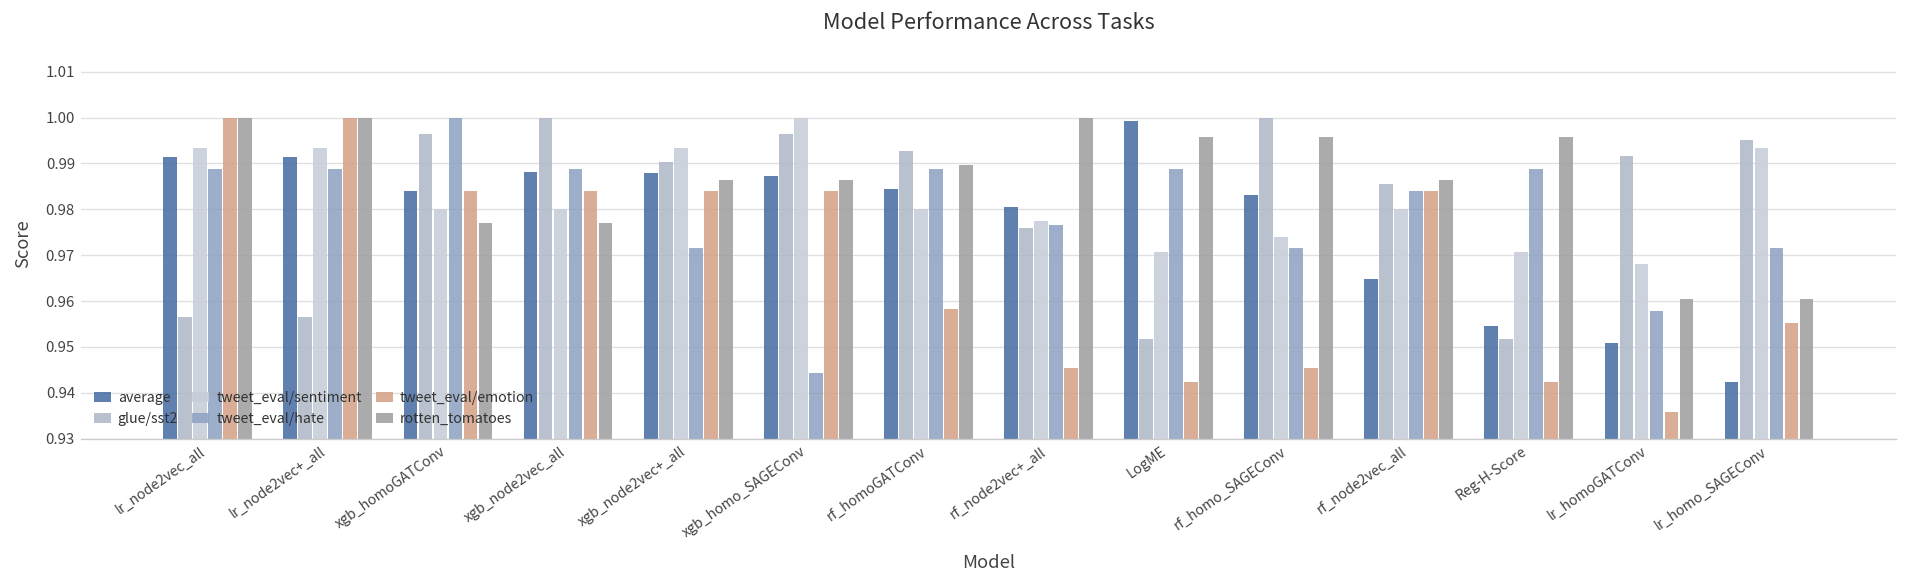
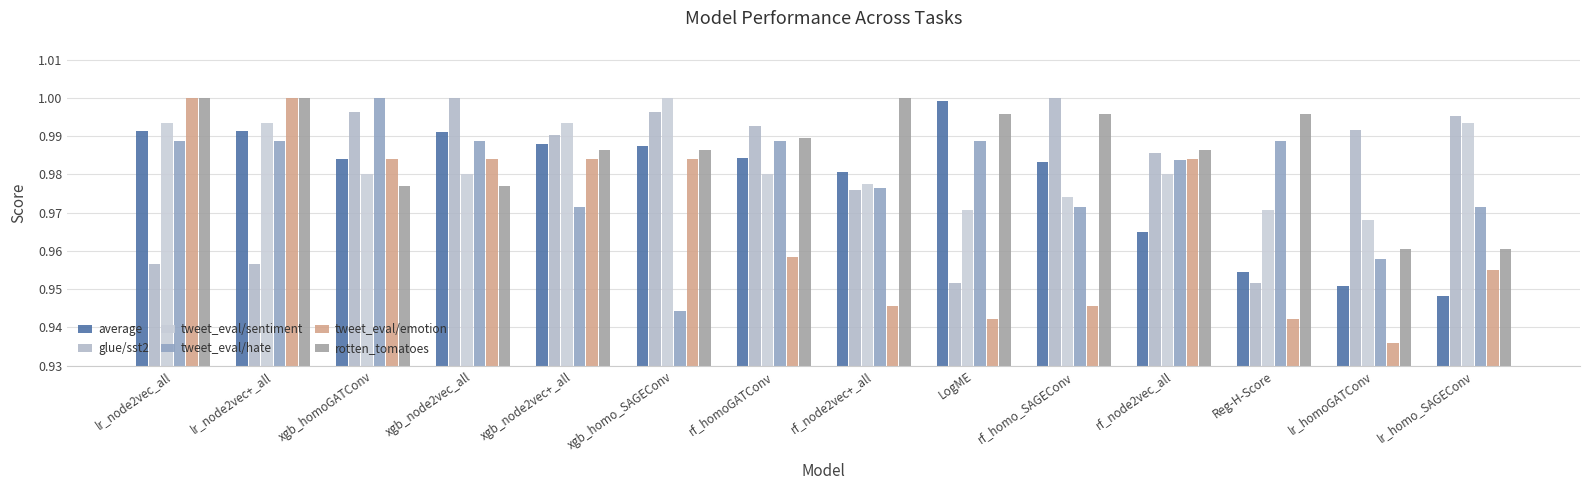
average, xgb_node2vec_all: 0.988 -> 0.991
average, lr_homo_SAGEConv: 0.942 -> 0.948
